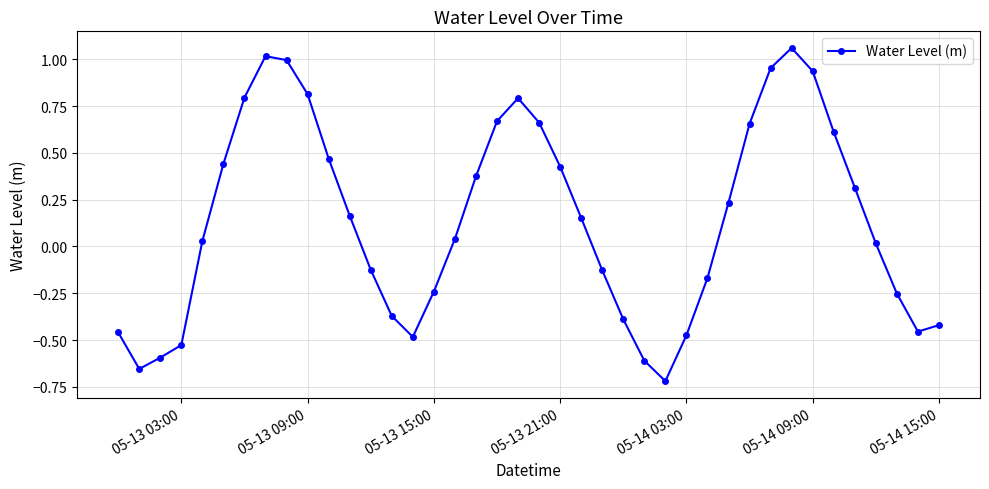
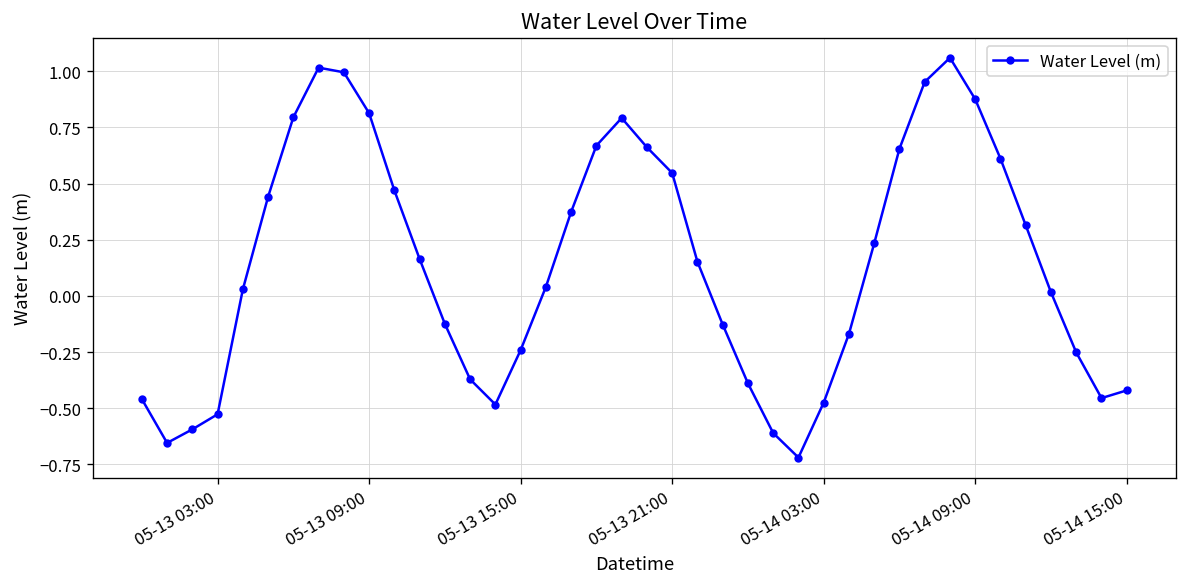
05-13 21:00: 0.43 -> 0.55
05-14 09:00: 0.94 -> 0.88
